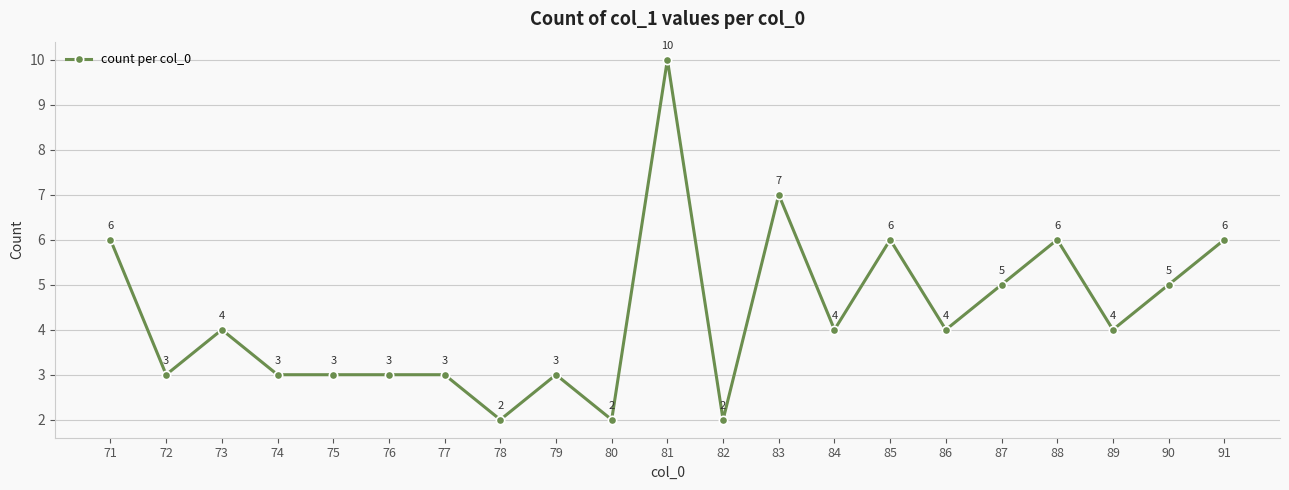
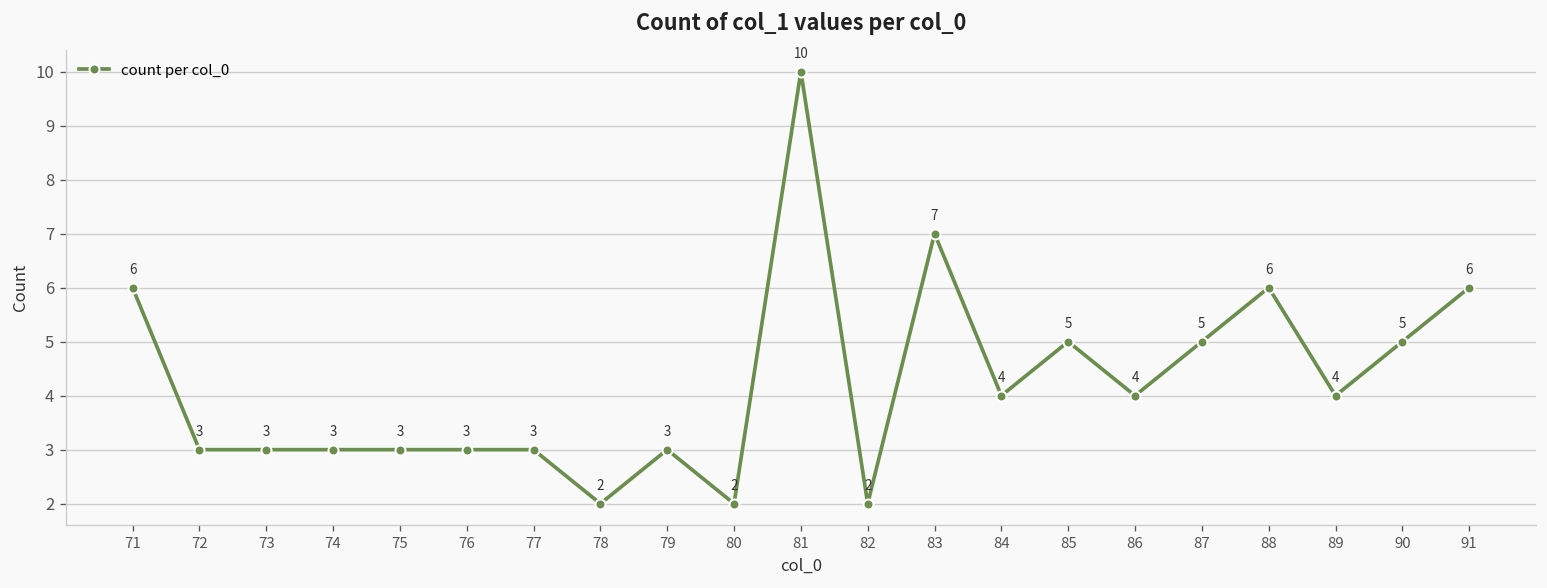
73: 4 -> 3
85: 6 -> 5
